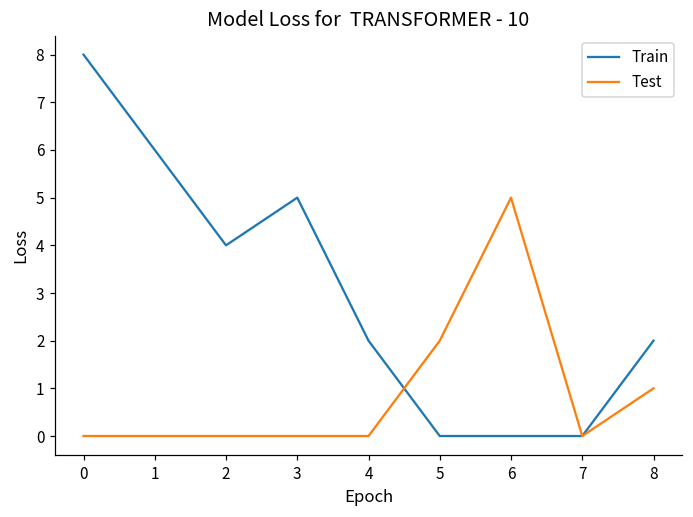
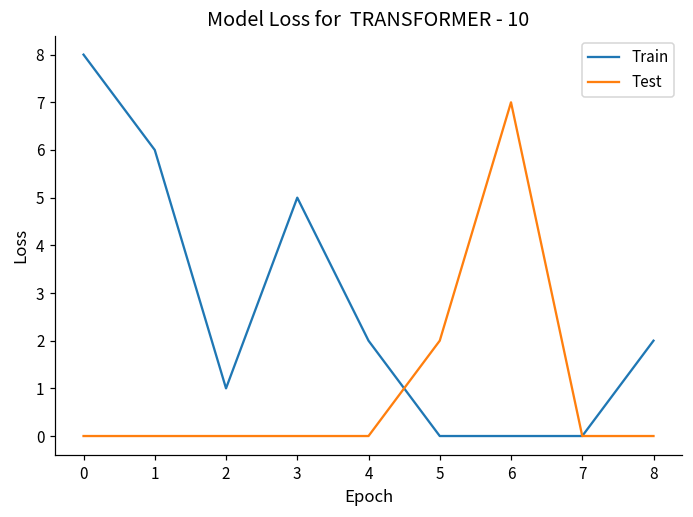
Train, 2: 4 -> 1
Test, 6: 5 -> 7
Test, 8: 1 -> 0
